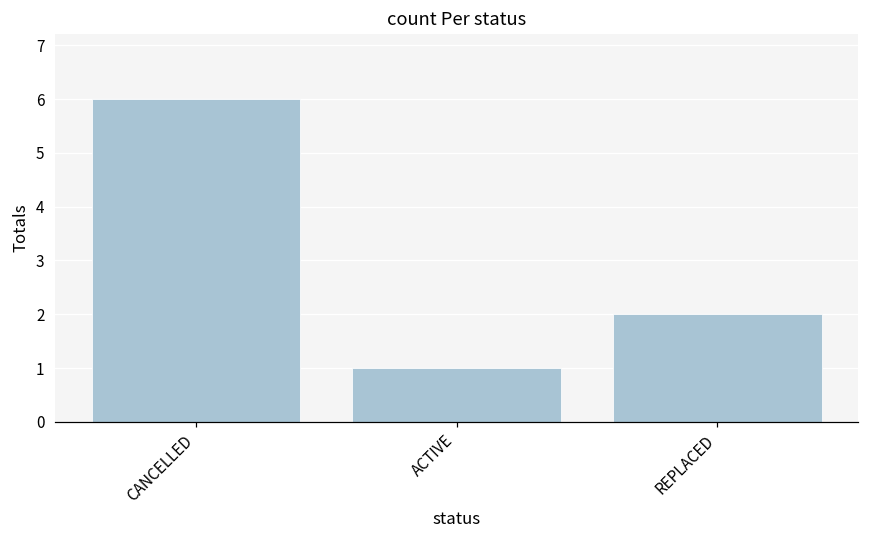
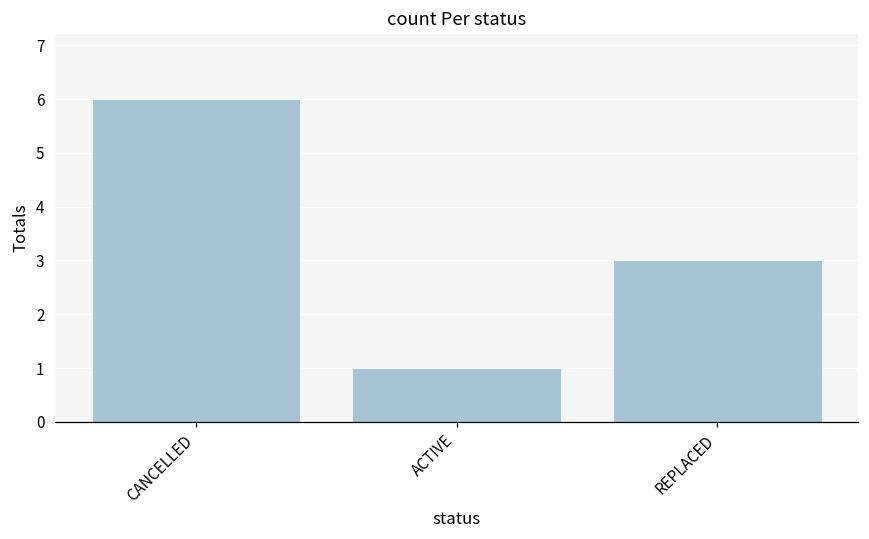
REPLACED: 2 -> 3
